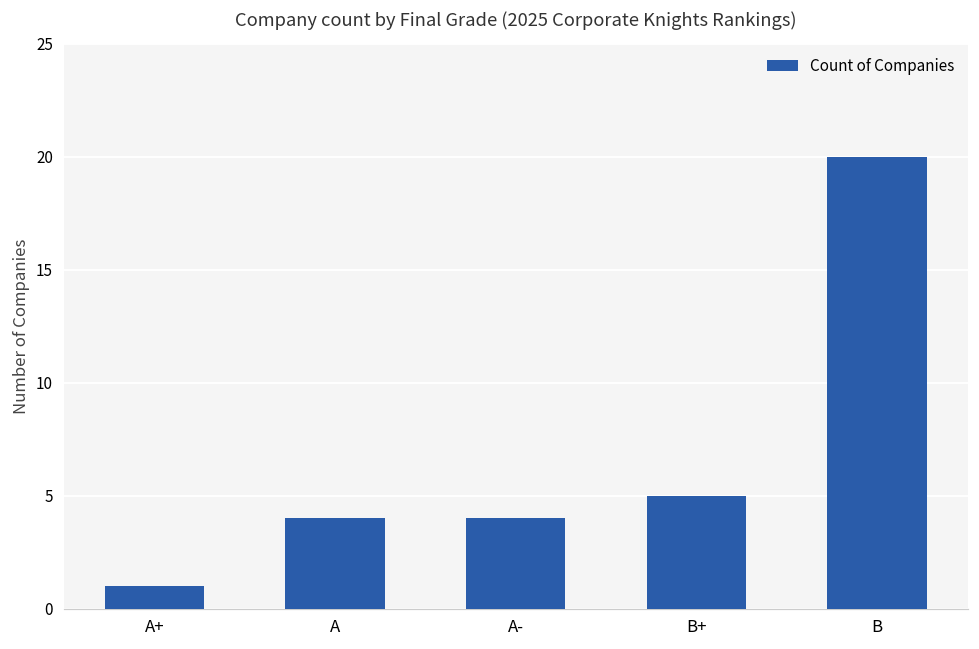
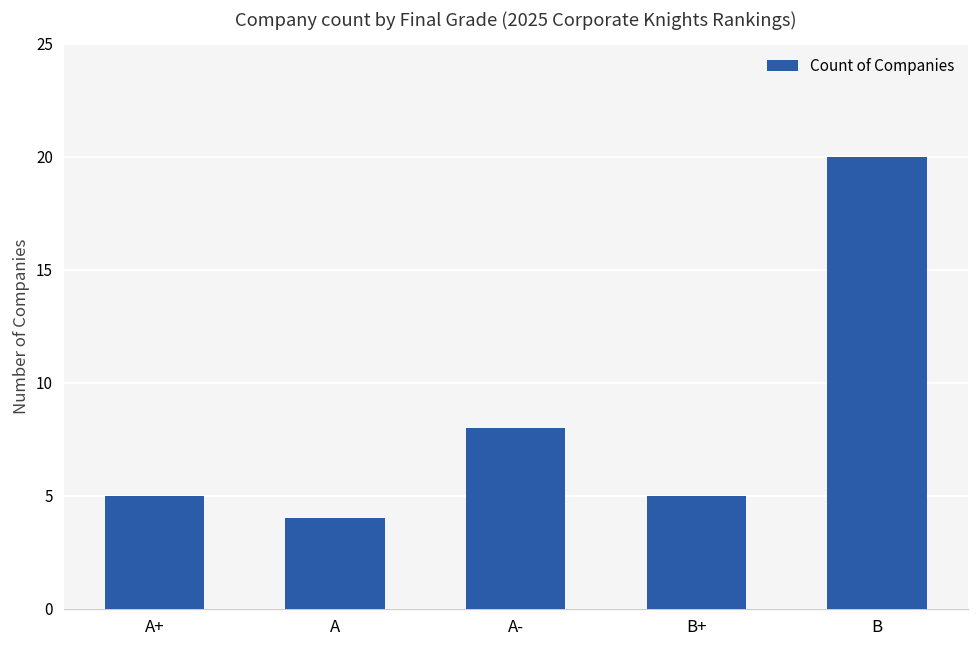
A+: 1 -> 5
A-: 4 -> 8
